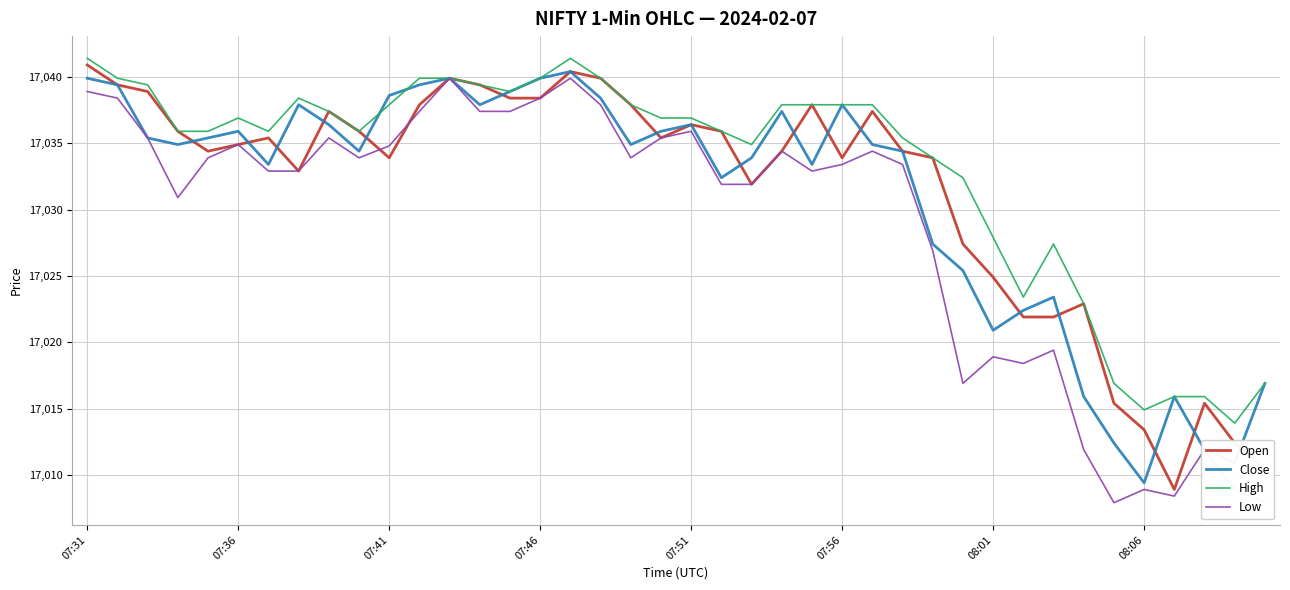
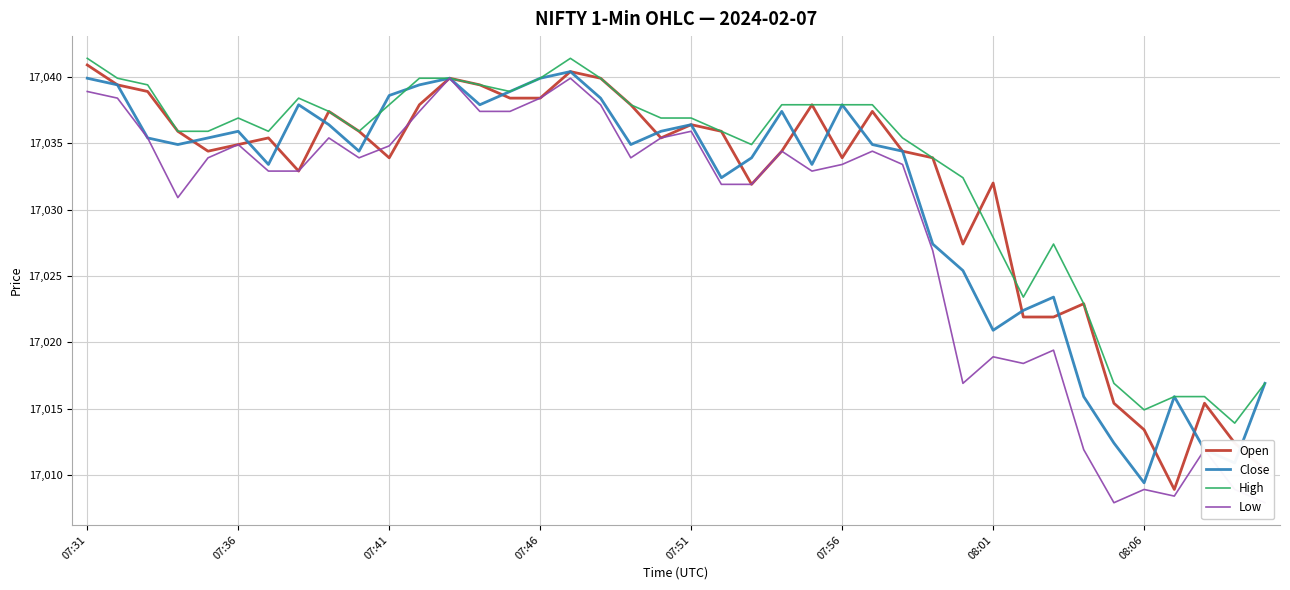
Open, 08:01: 17,024.9 -> 17,032.0
